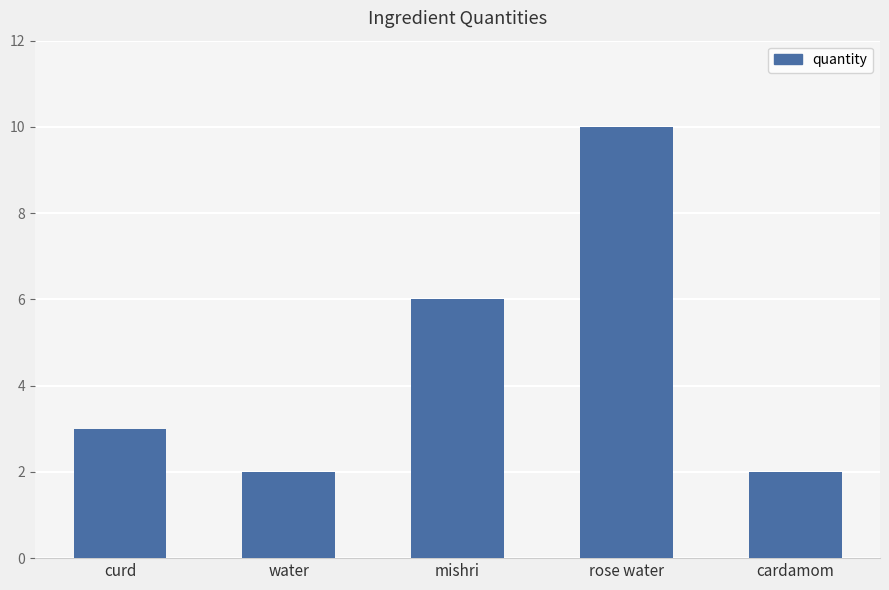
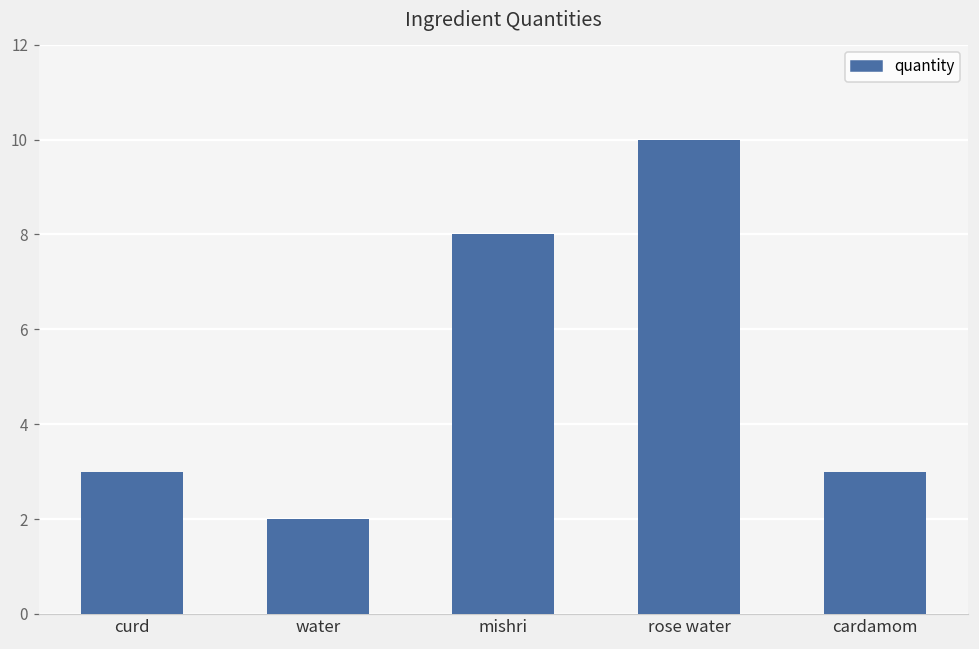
mishri: 6 -> 8
cardamom: 2 -> 3
